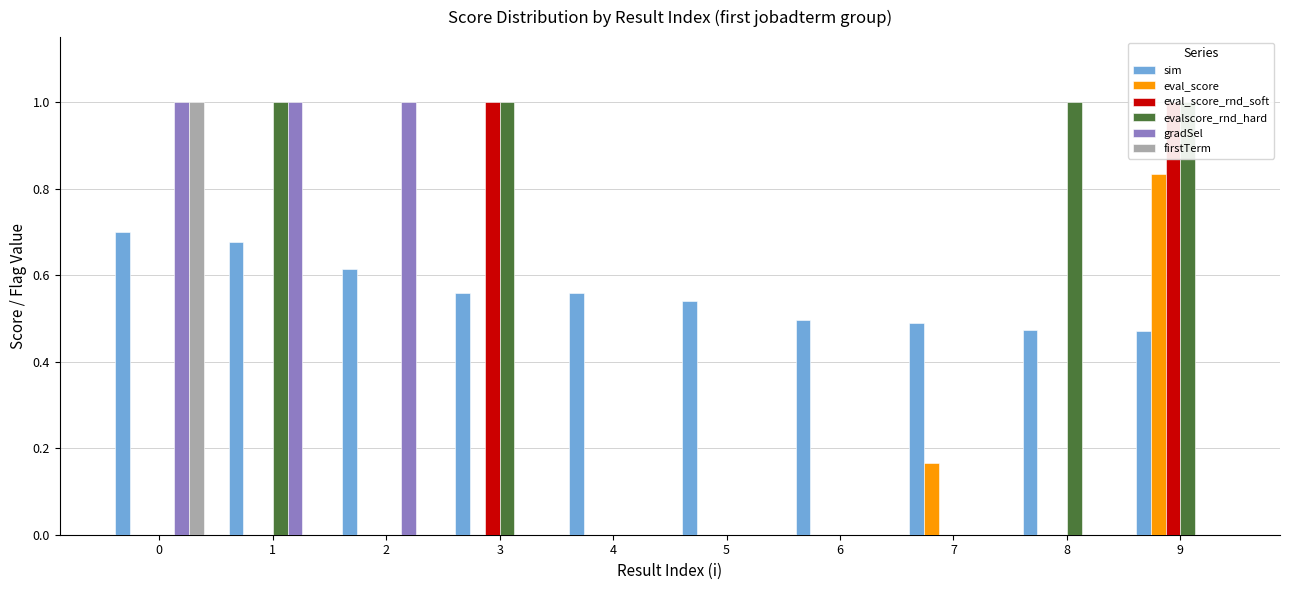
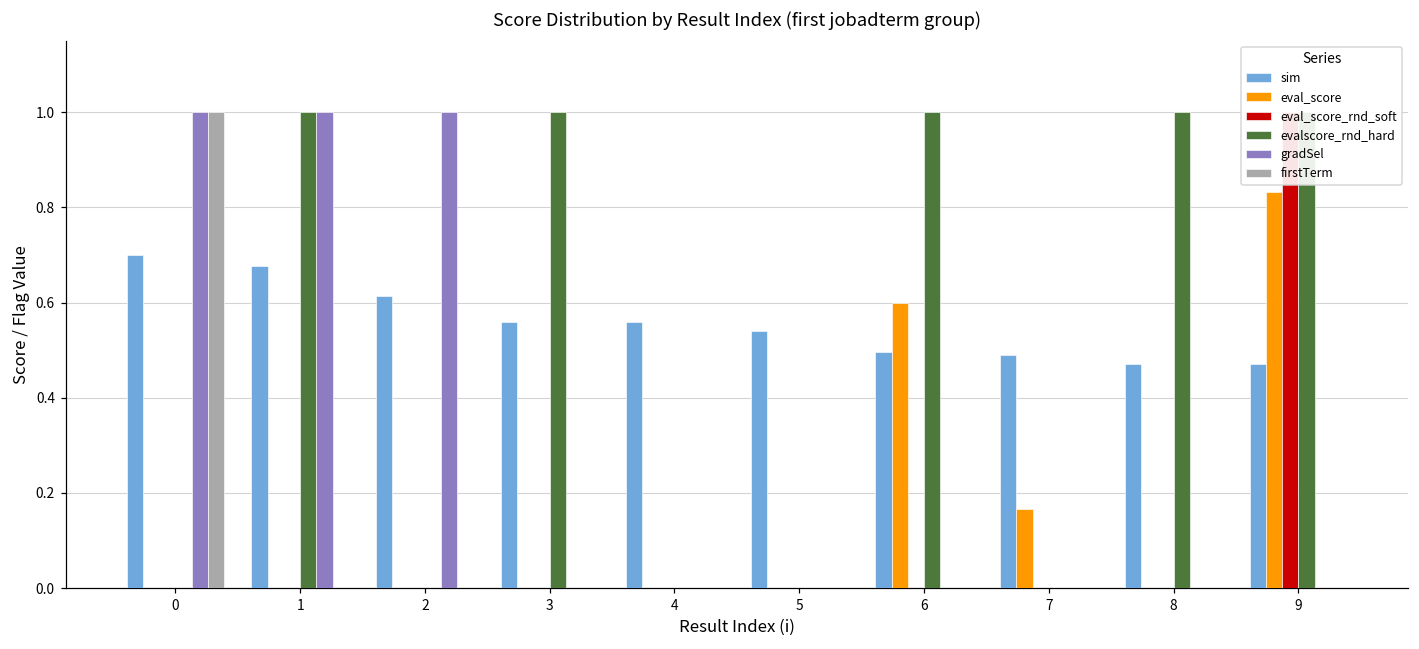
eval_score_rnd_soft, 3: 1 -> 0
eval_score, 6: 0.0 -> 0.6
evalscore_rnd_hard, 6: 0 -> 1
